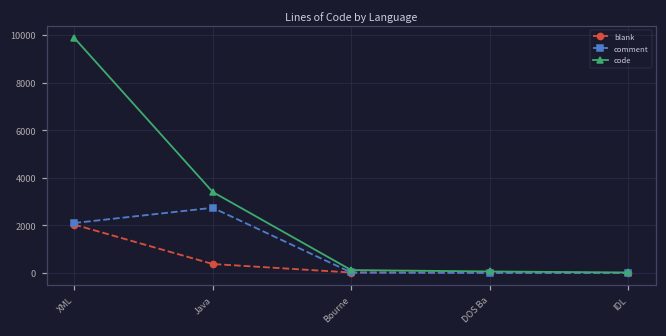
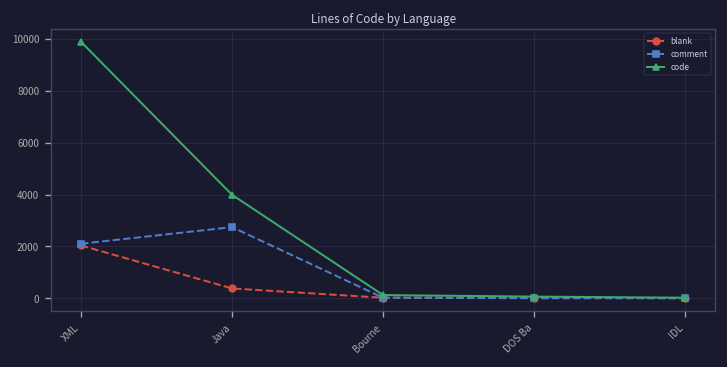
code, Java: 3400 -> 4000
